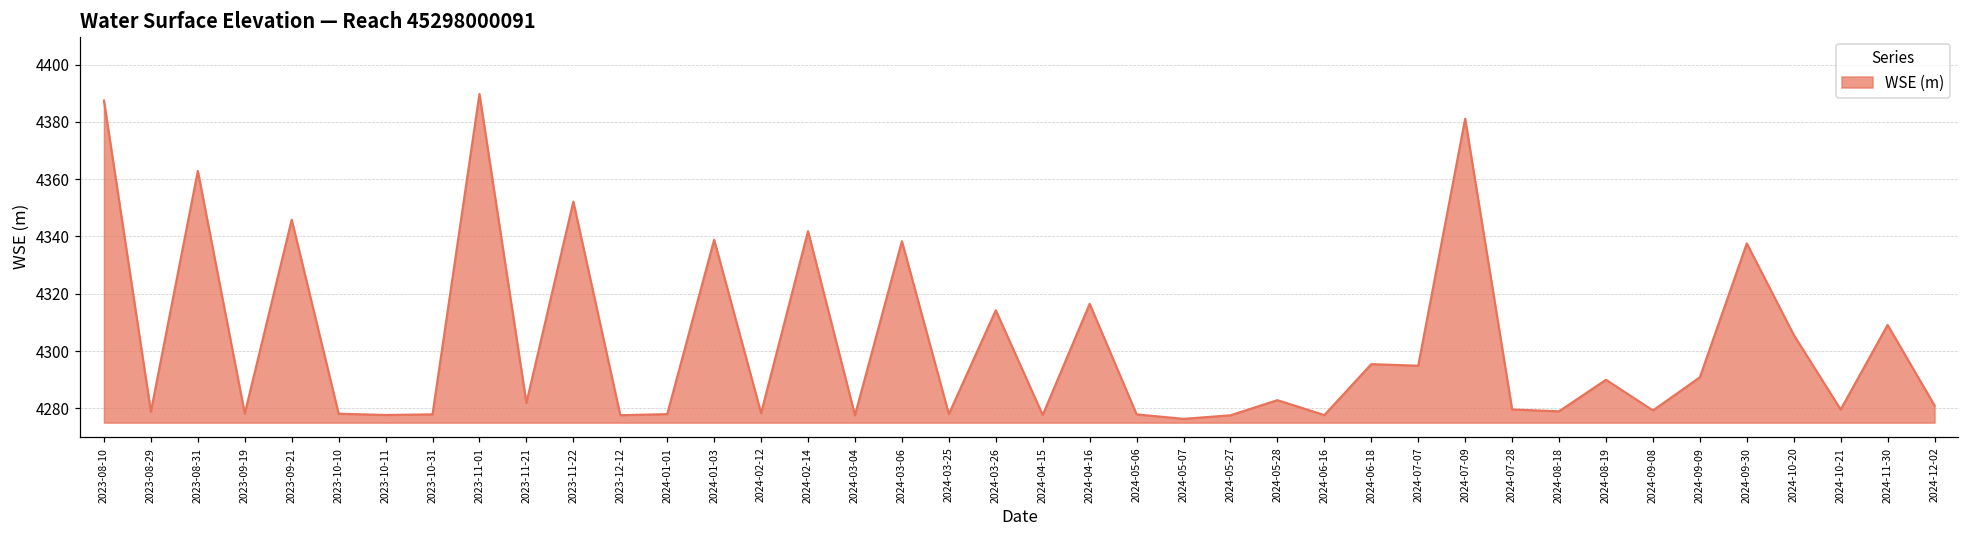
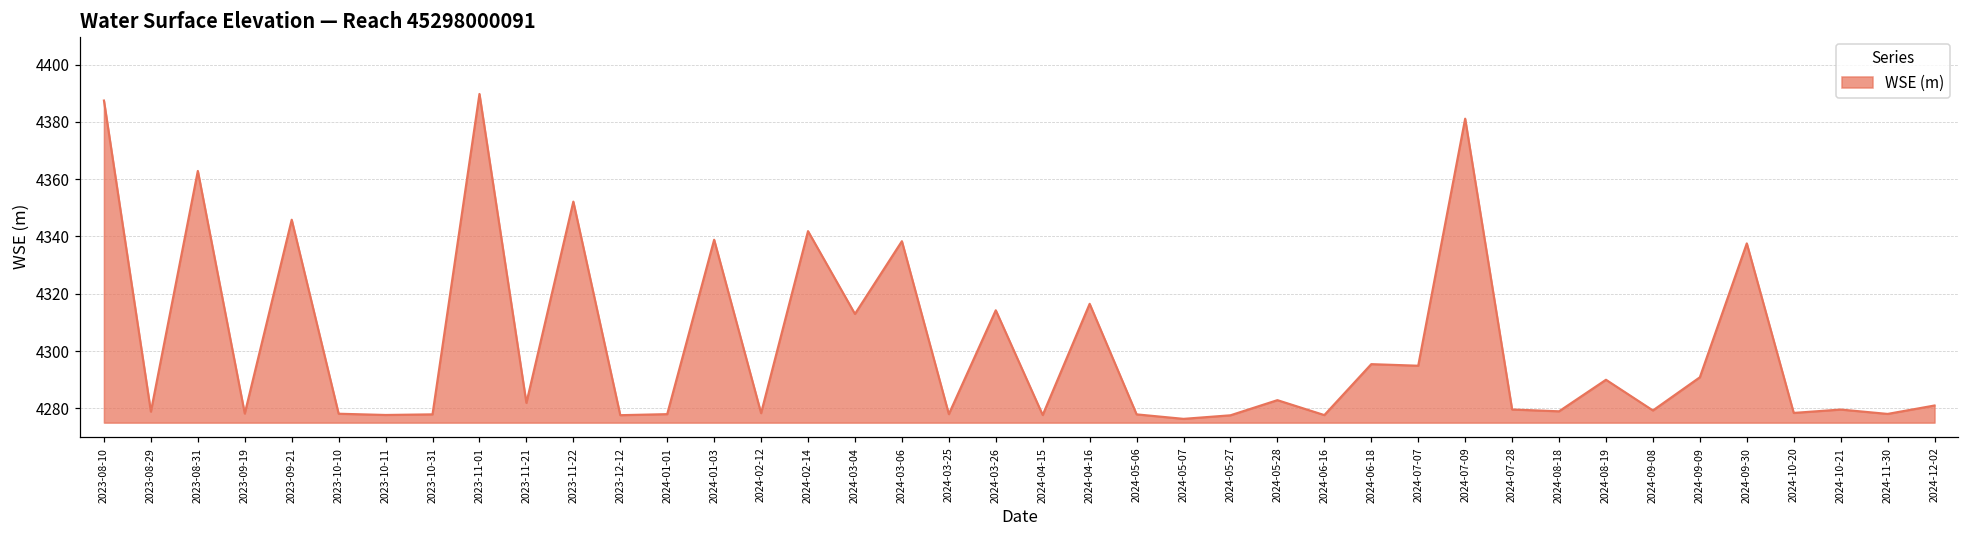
2024-03-04: 4278 -> 4313
2024-10-20: 4306 -> 4278
2024-11-30: 4309 -> 4278
